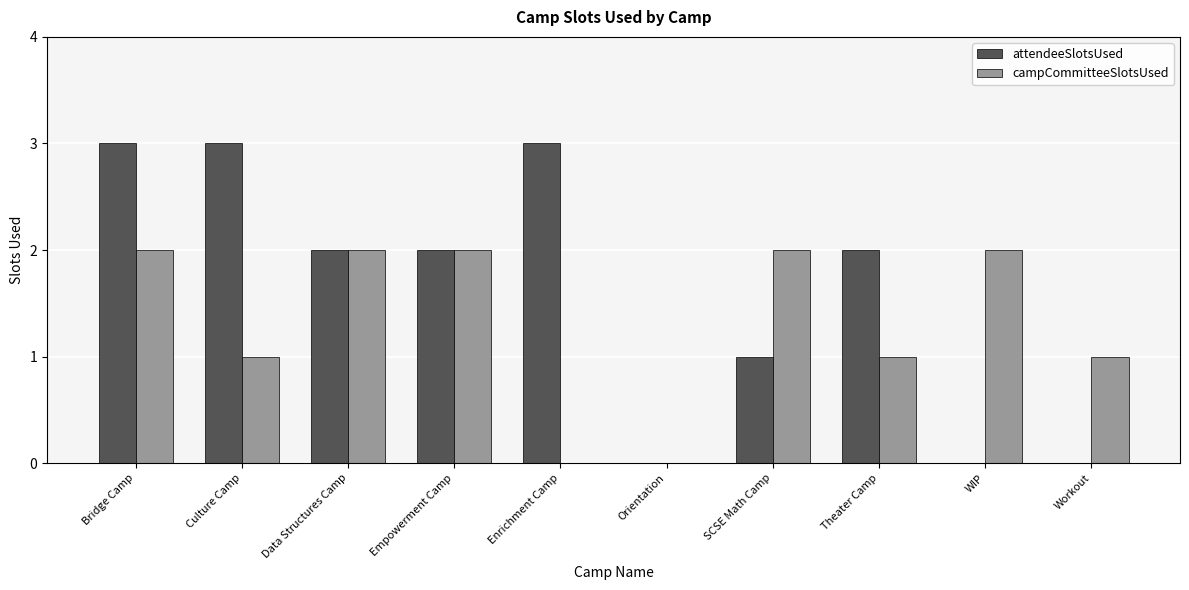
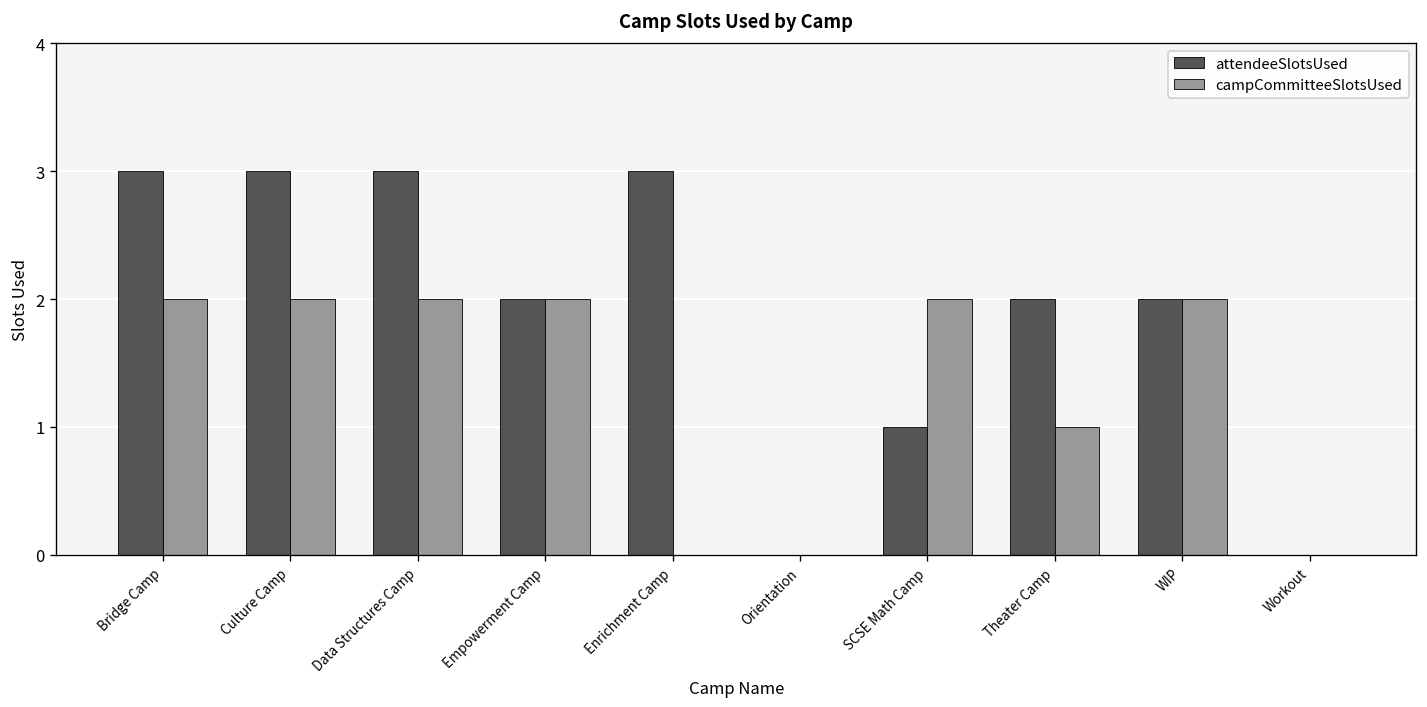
campCommitteeSlotsUsed, Culture Camp: 1 -> 2
attendeeSlotsUsed, Data Structures Camp: 2 -> 3
attendeeSlotsUsed, WIP: 0 -> 2
campCommitteeSlotsUsed, Workout: 1 -> 0
